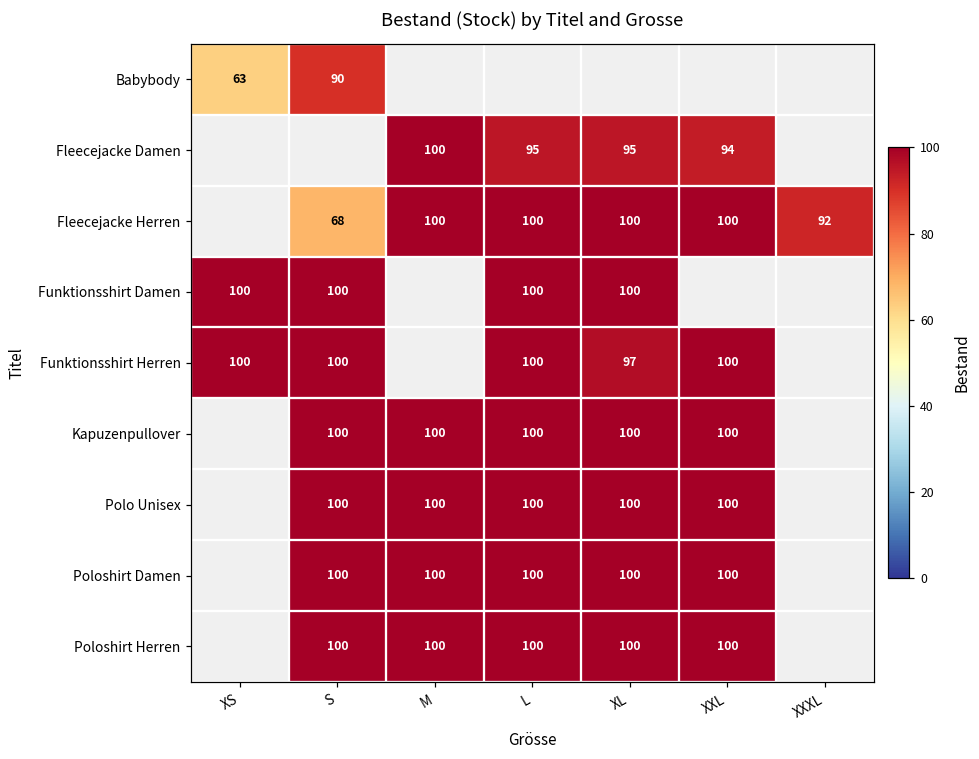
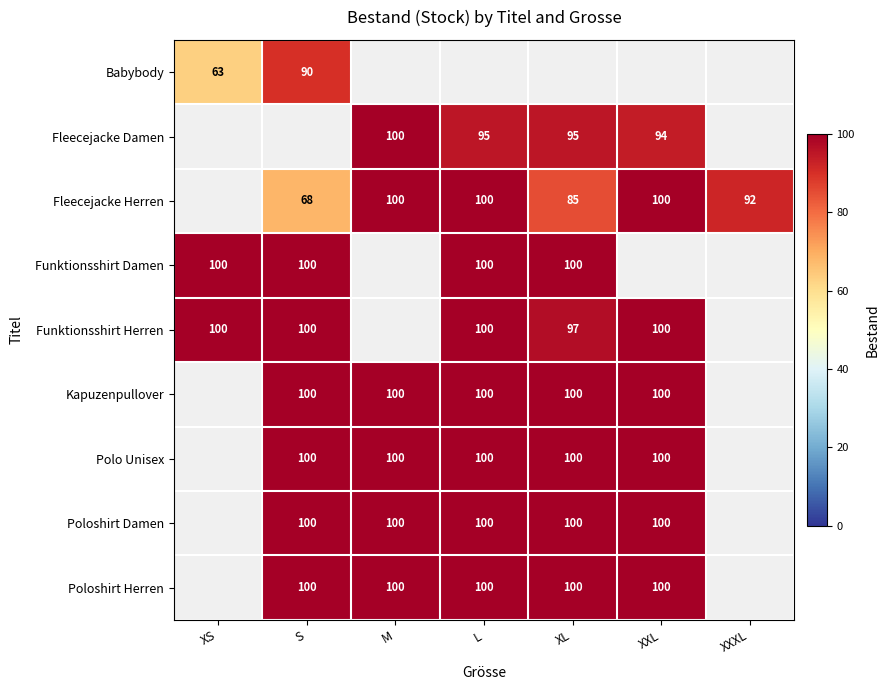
Fleecejacke Herren, XL: 100 -> 85
